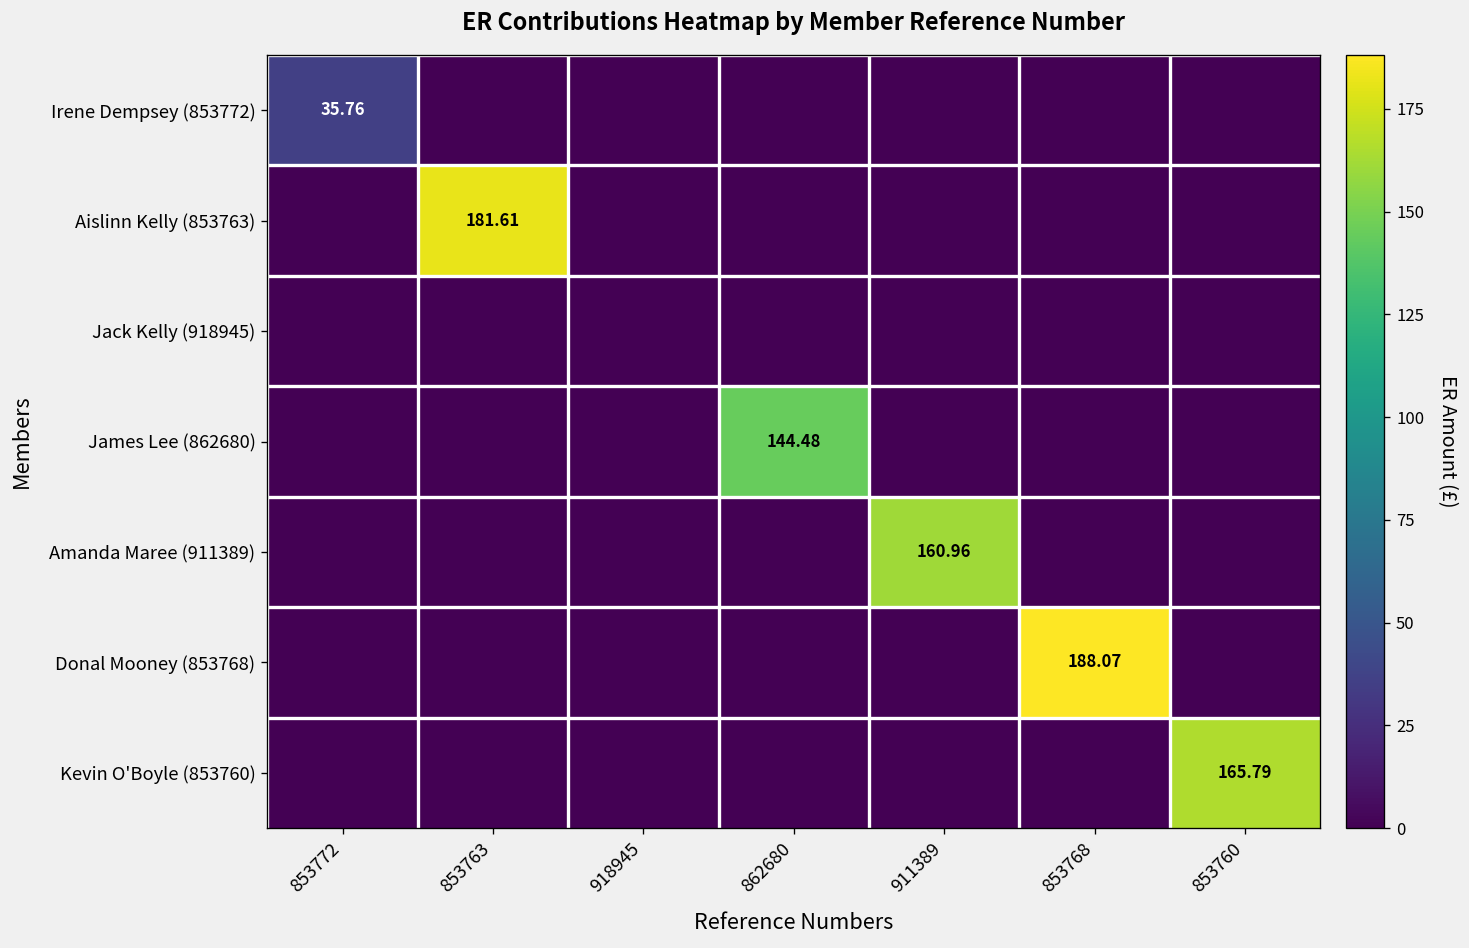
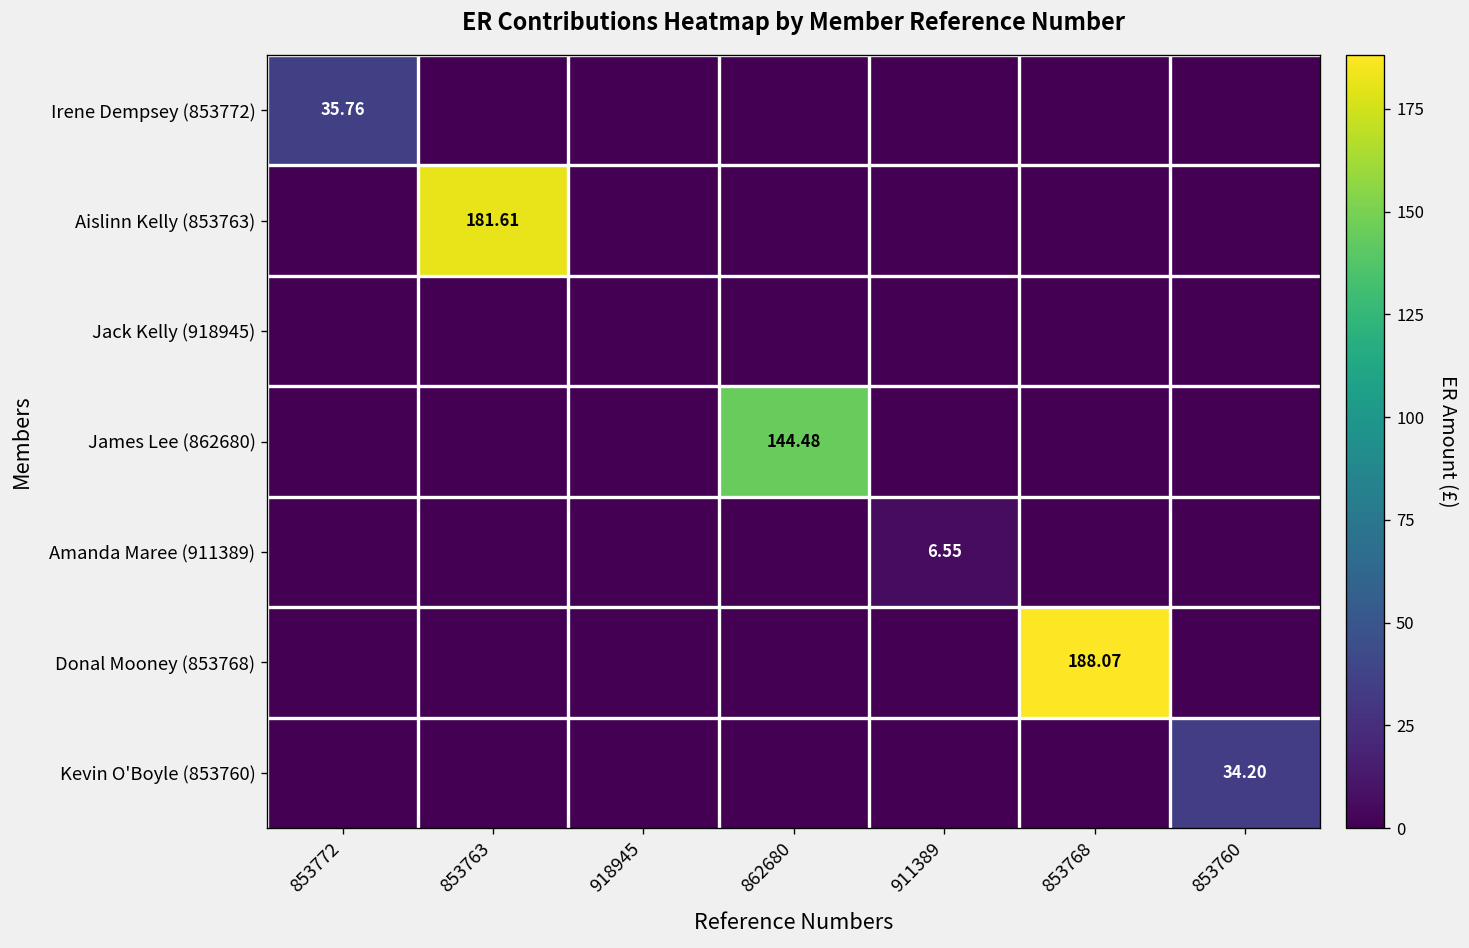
Amanda Maree (911389), 911389: 160.96 -> 6.55
Kevin O'Boyle (853760), 853760: 165.79 -> 34.20
